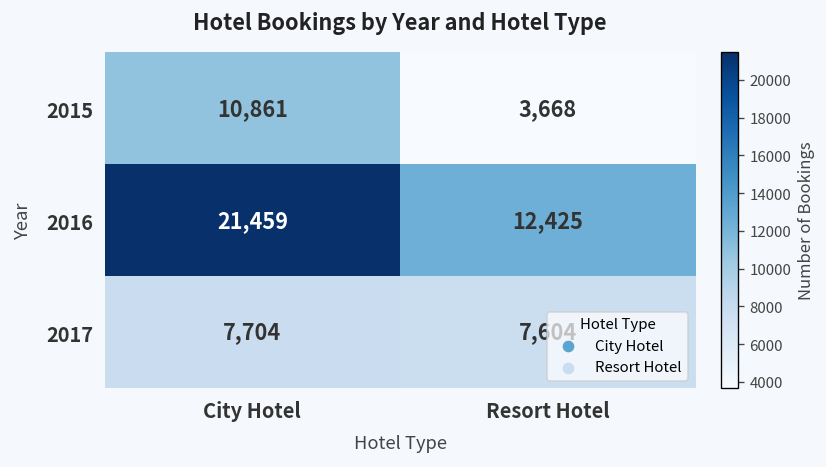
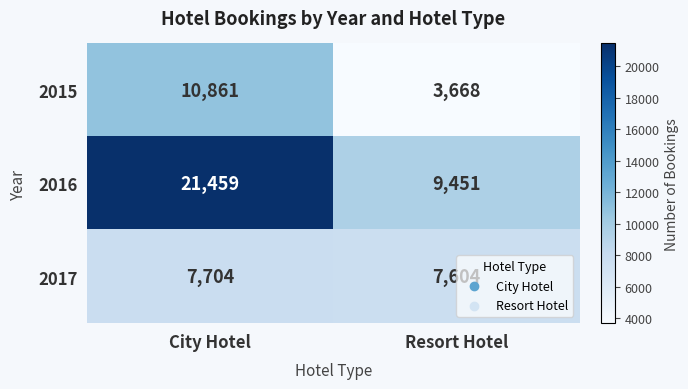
2016, Resort Hotel: 12,425 -> 9,451
